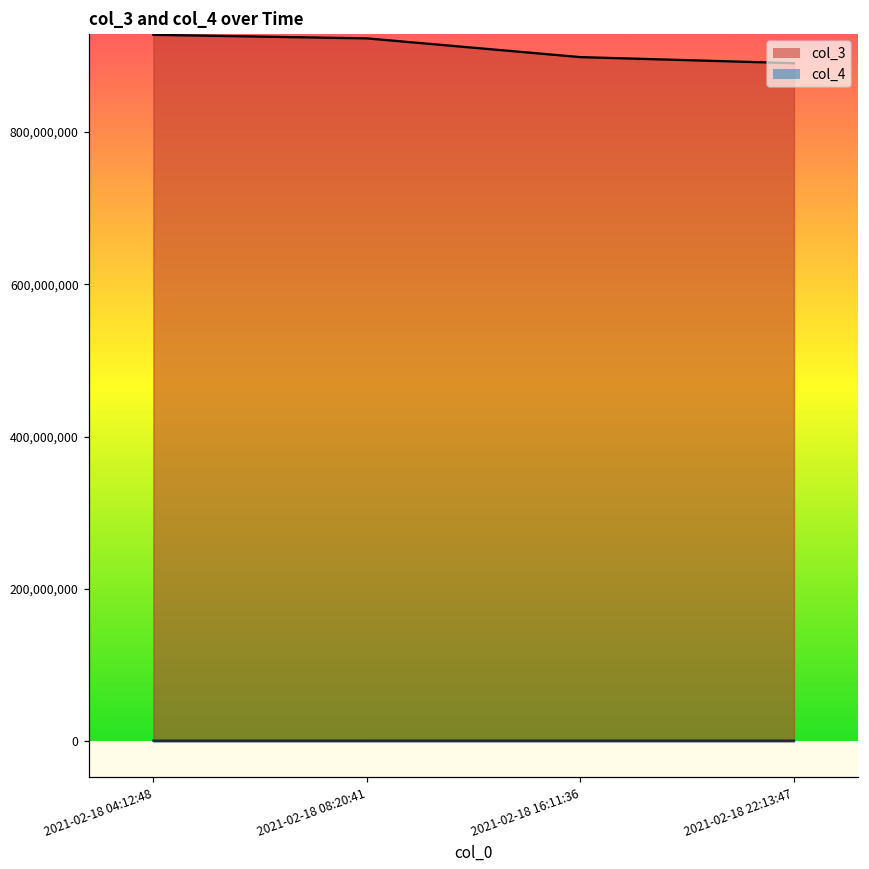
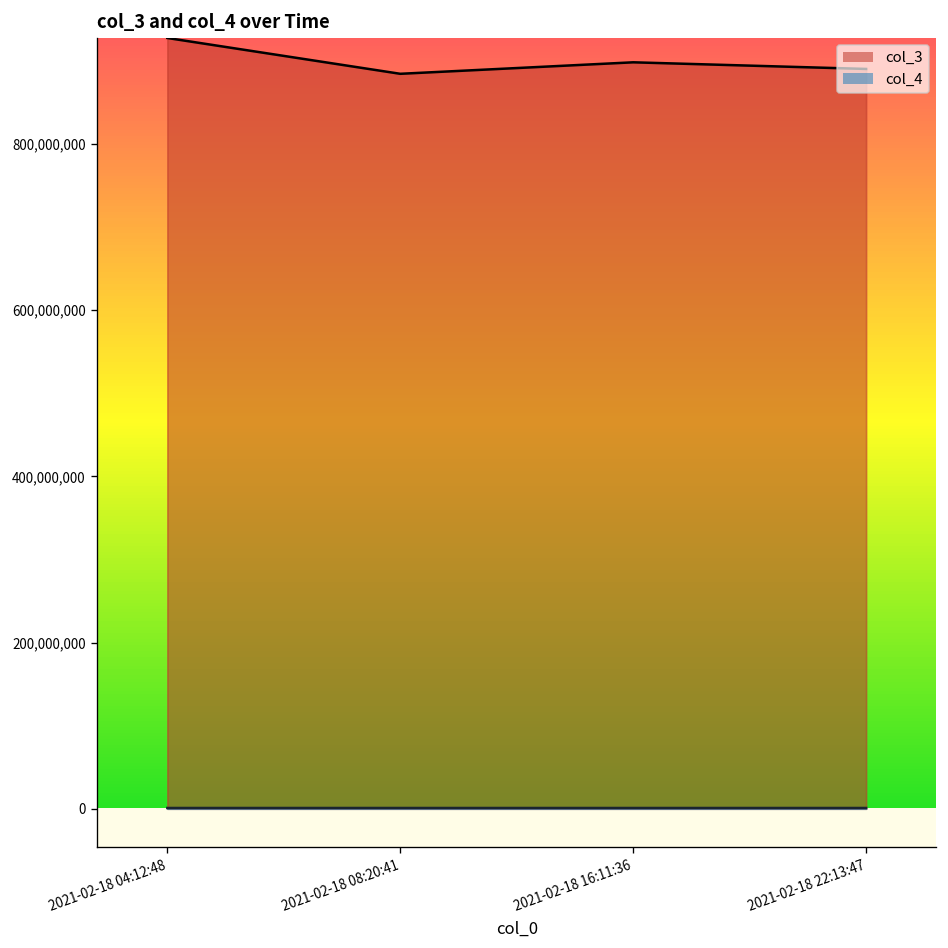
col_3, 2021-02-18 08:20:41: 920,000,000 -> 880,000,000
